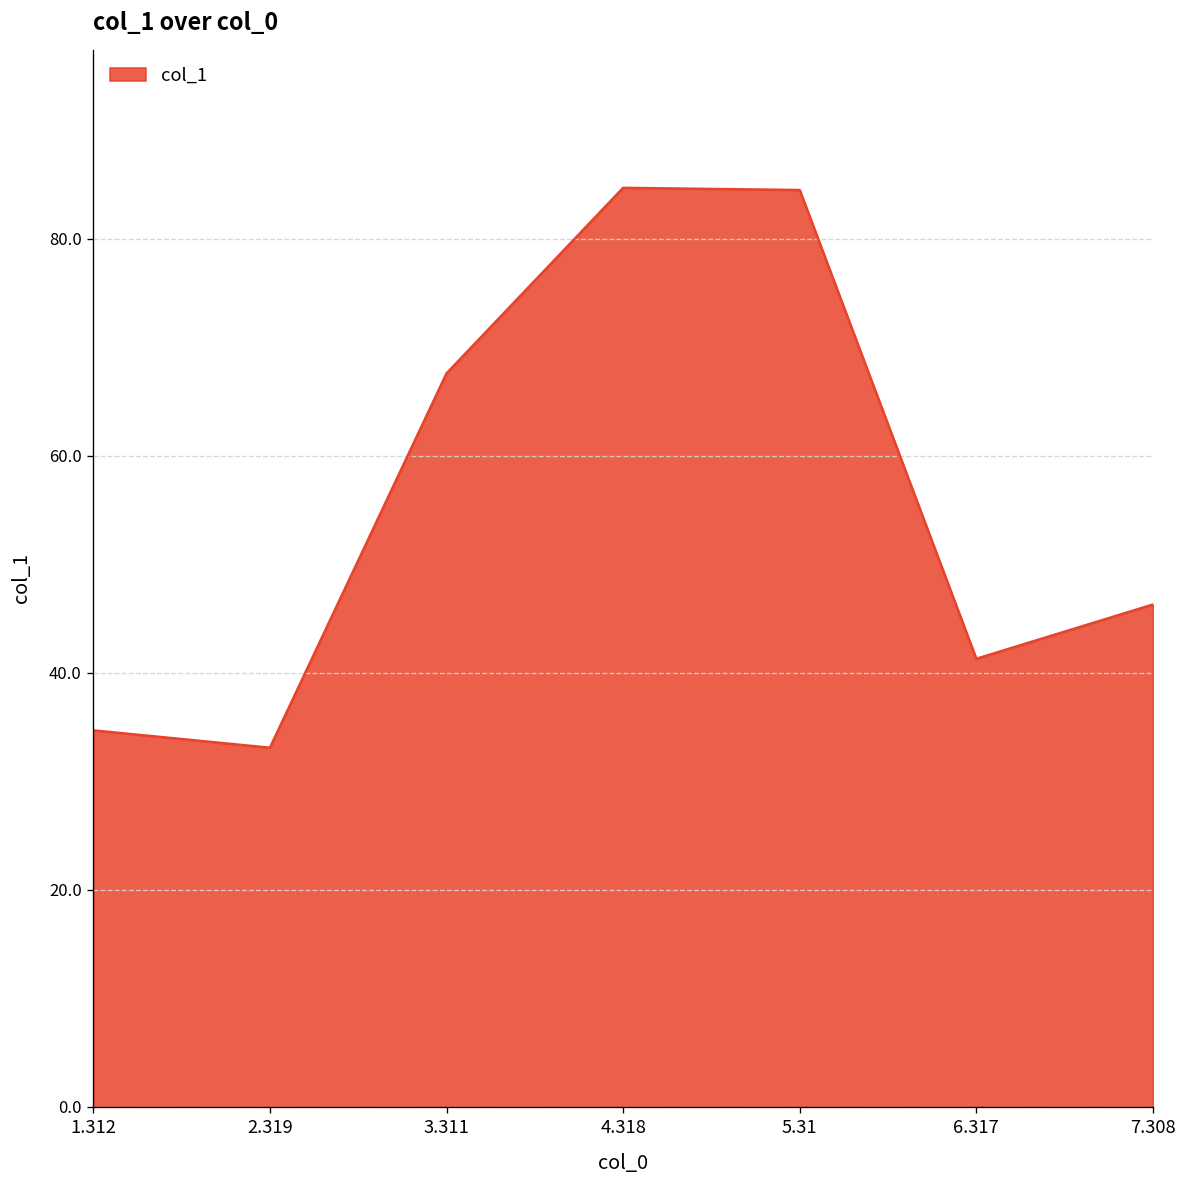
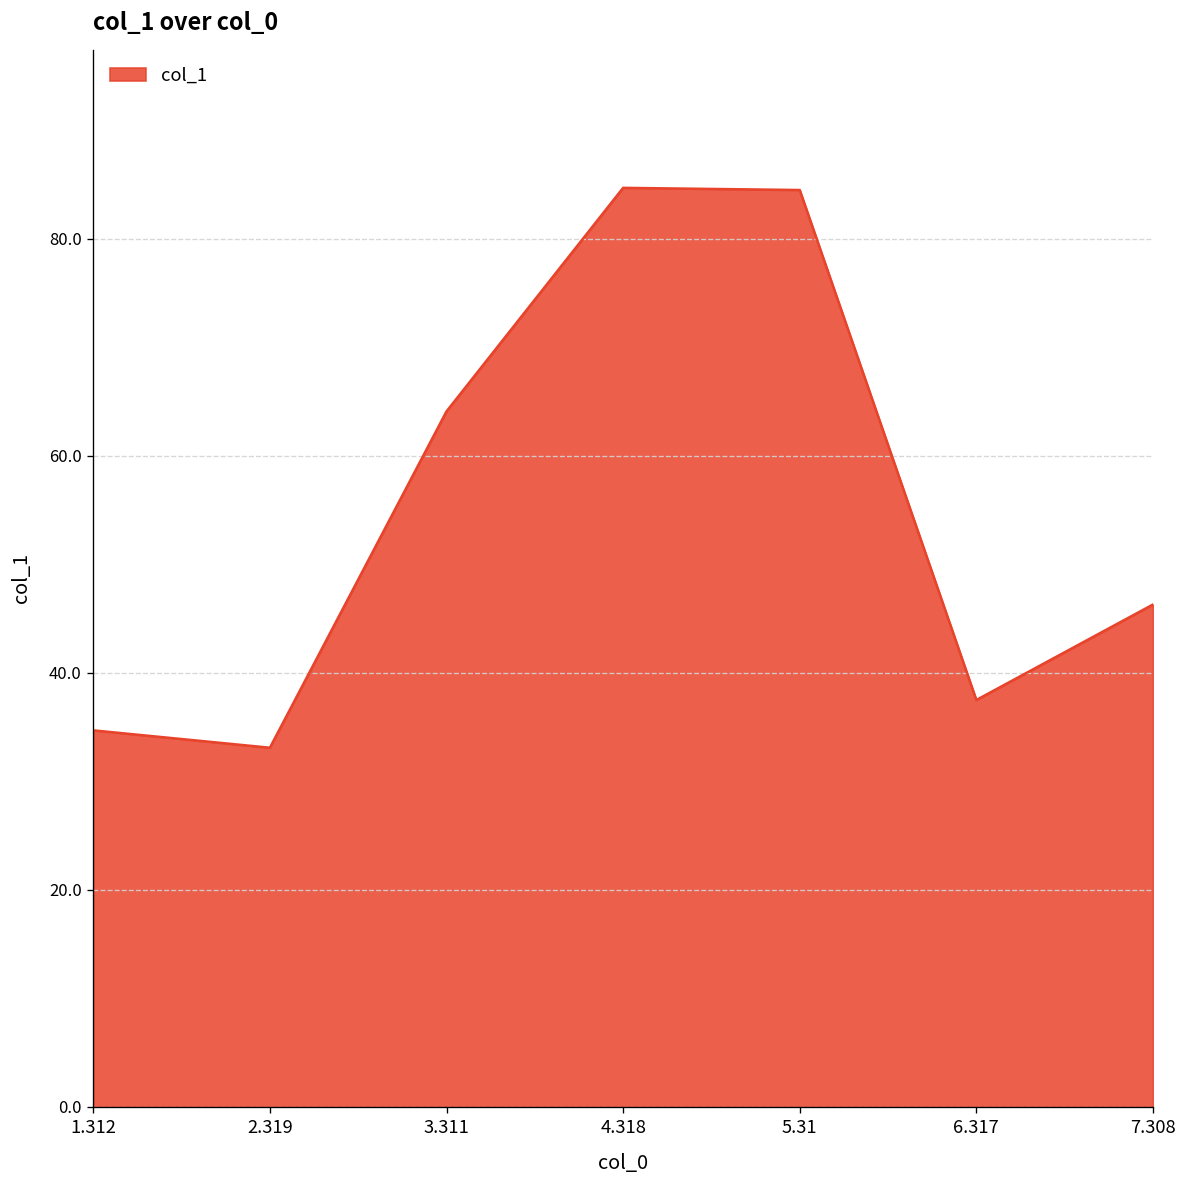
3.311: 68 -> 64
6.317: 41 -> 38
